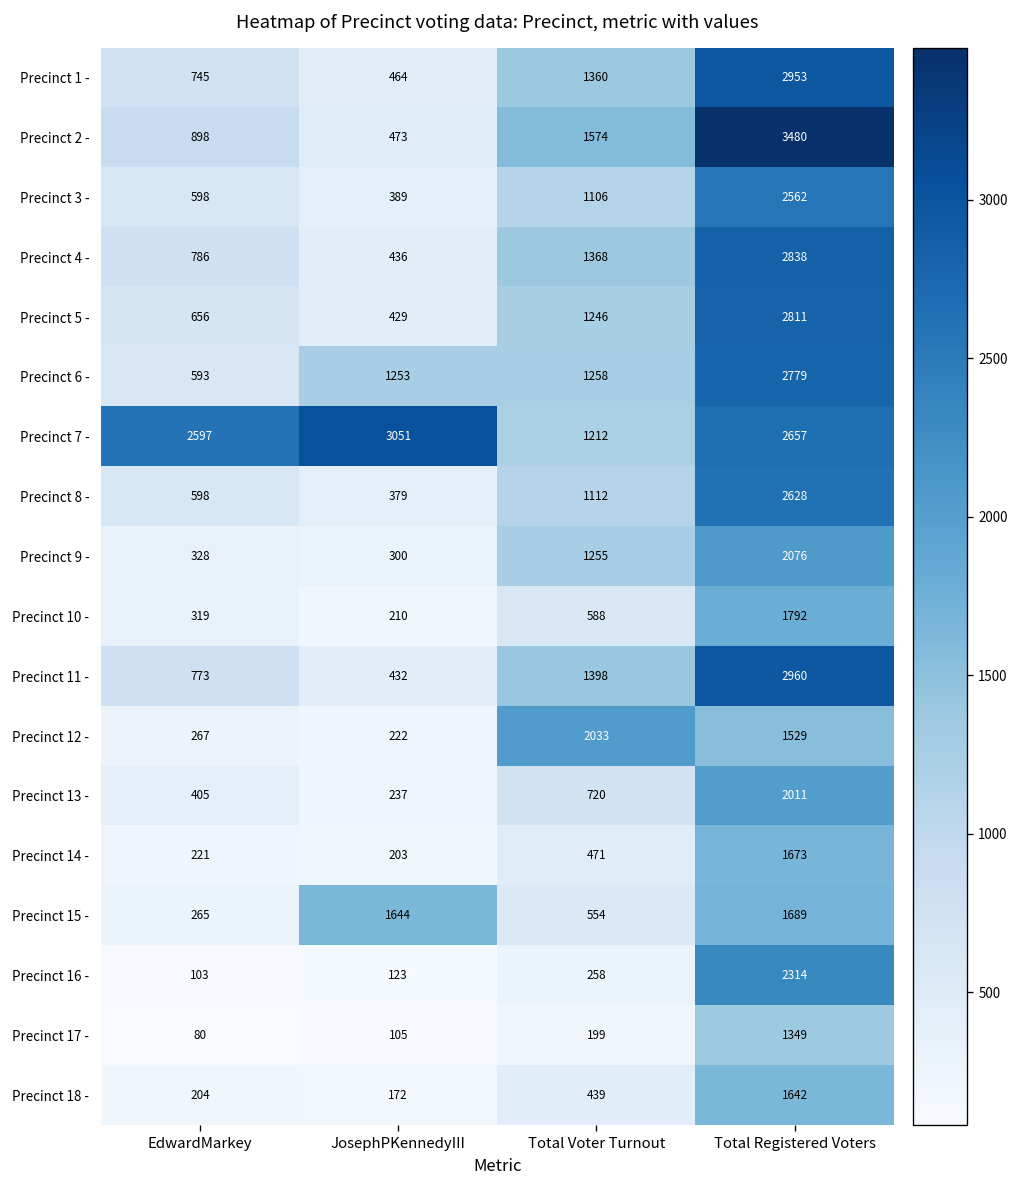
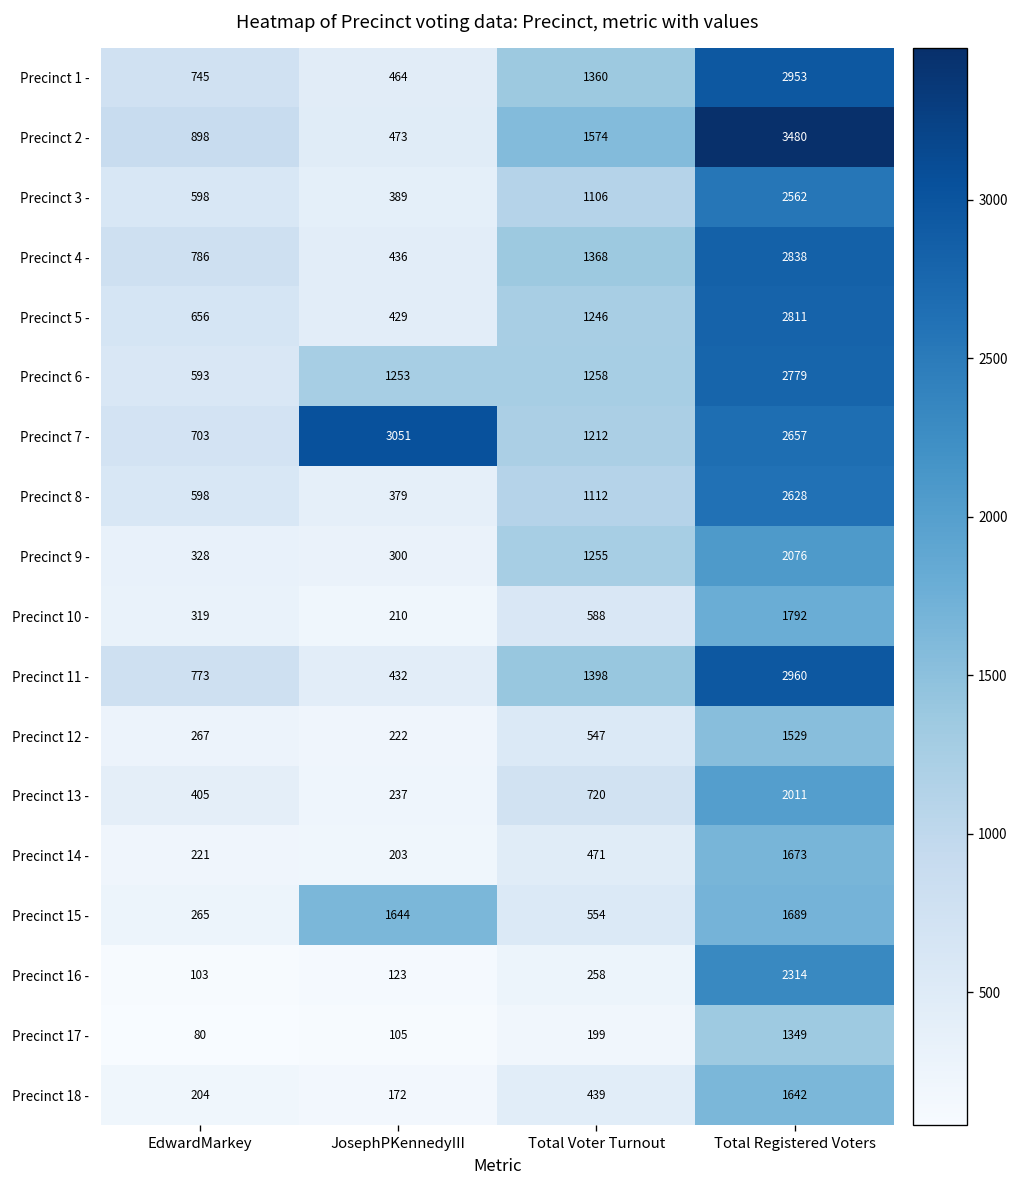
Precinct 7 -, EdwardMarkey: 2597 -> 703
Precinct 12 -, Total Voter Turnout: 2033 -> 547
